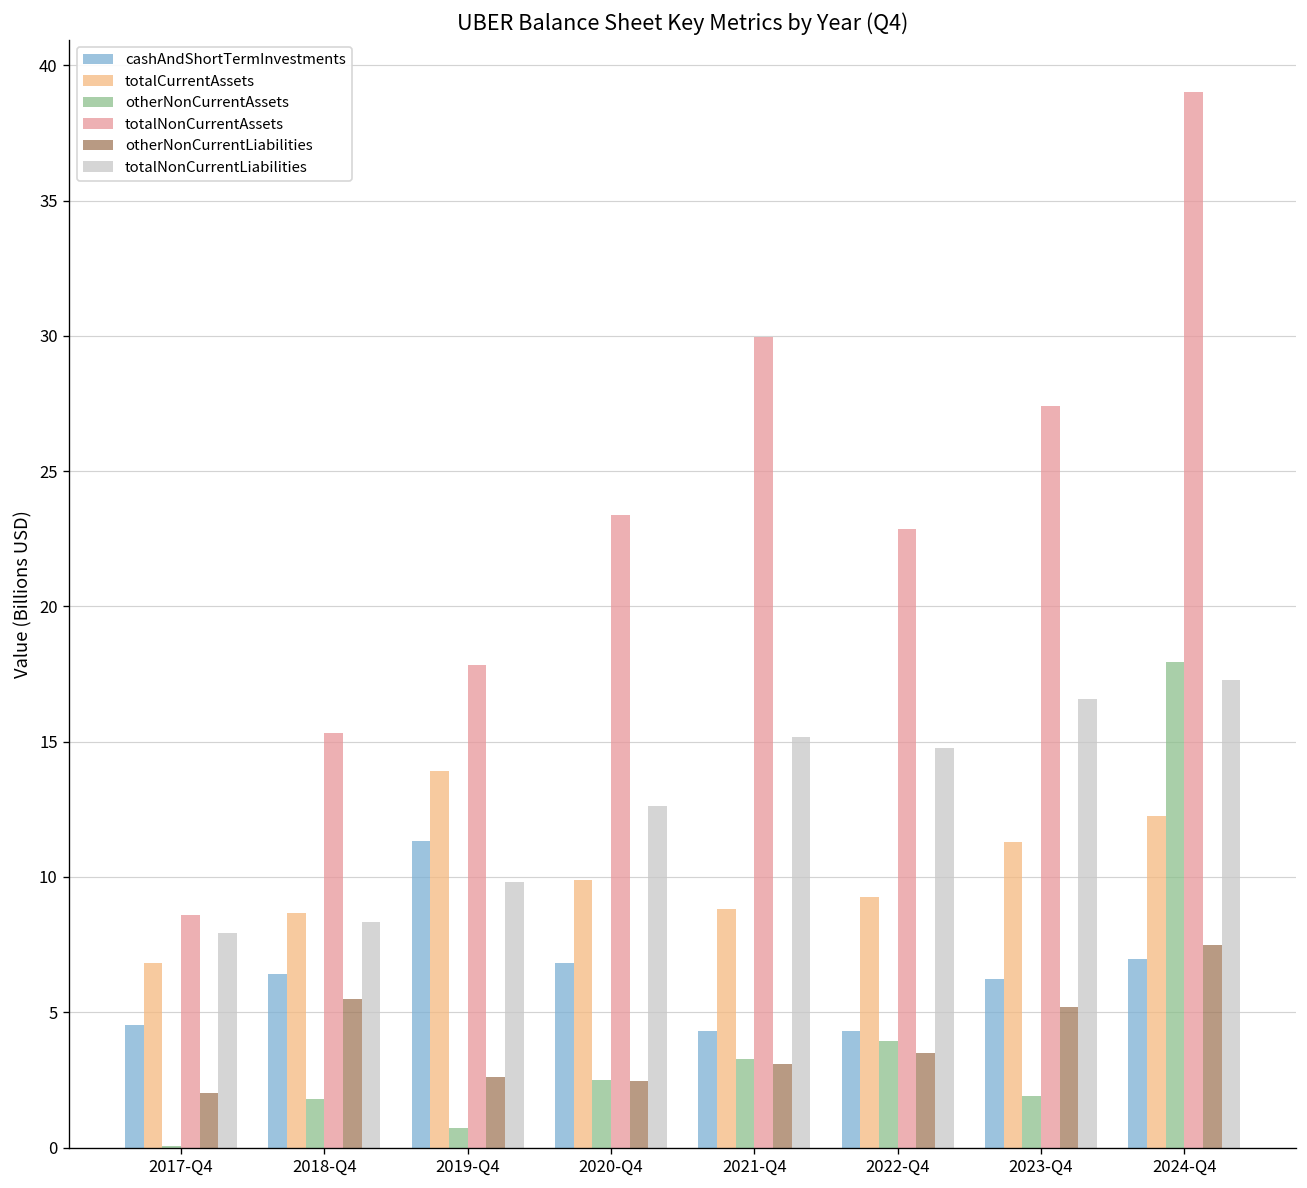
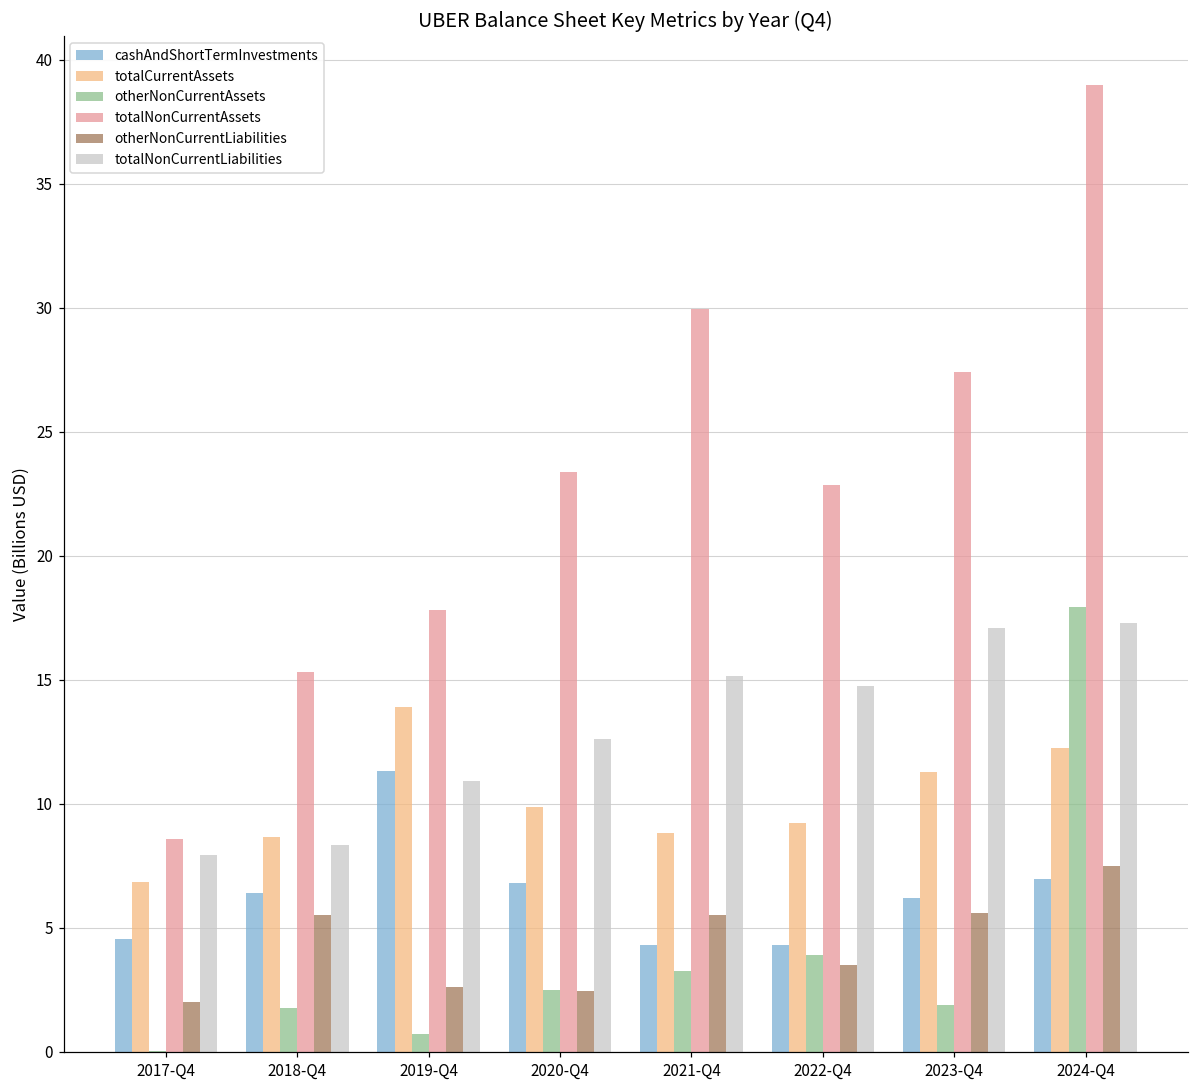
totalNonCurrentLiabilities, 2019-Q4: 9.8 -> 10.9
otherNonCurrentLiabilities, 2021-Q4: 3.1 -> 5.5
otherNonCurrentLiabilities, 2023-Q4: 5.2 -> 5.6
totalNonCurrentLiabilities, 2023-Q4: 16.6 -> 17.1
